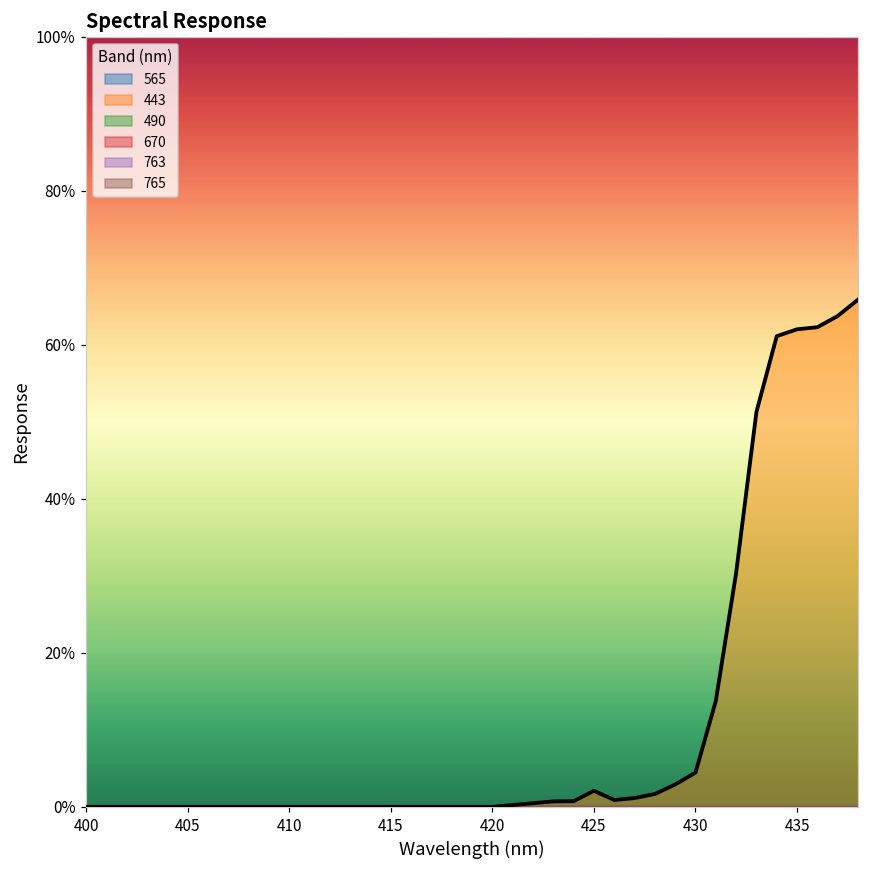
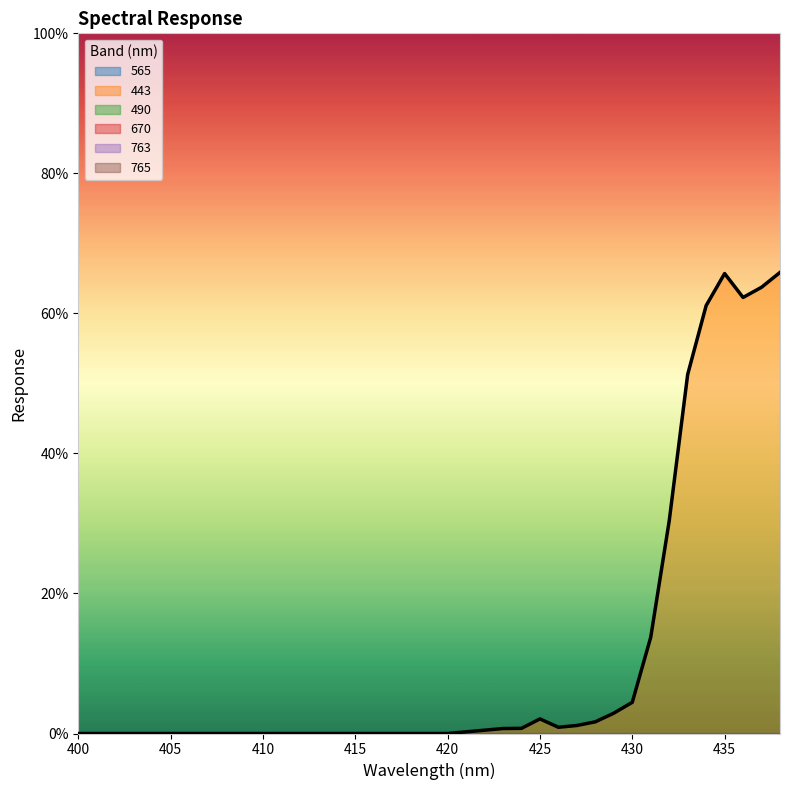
443, 435: 62% -> 66%
